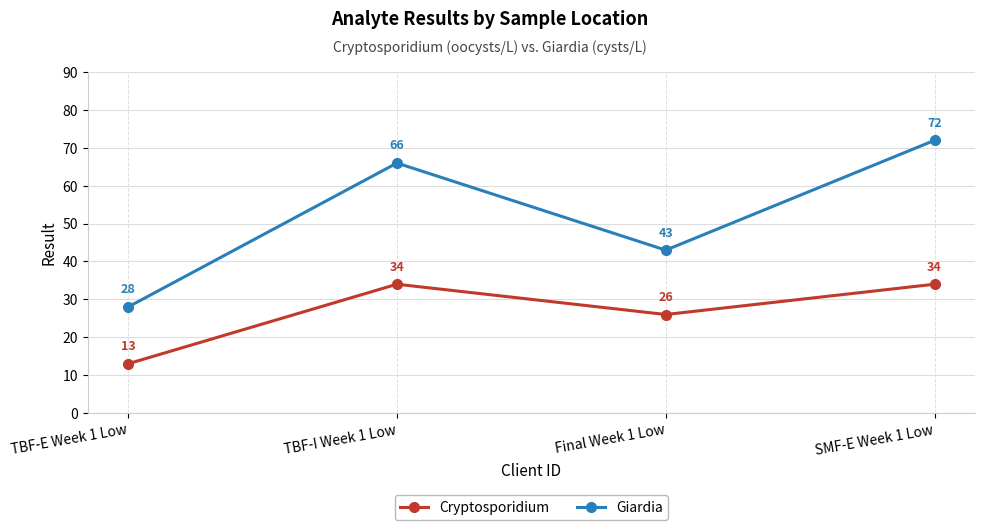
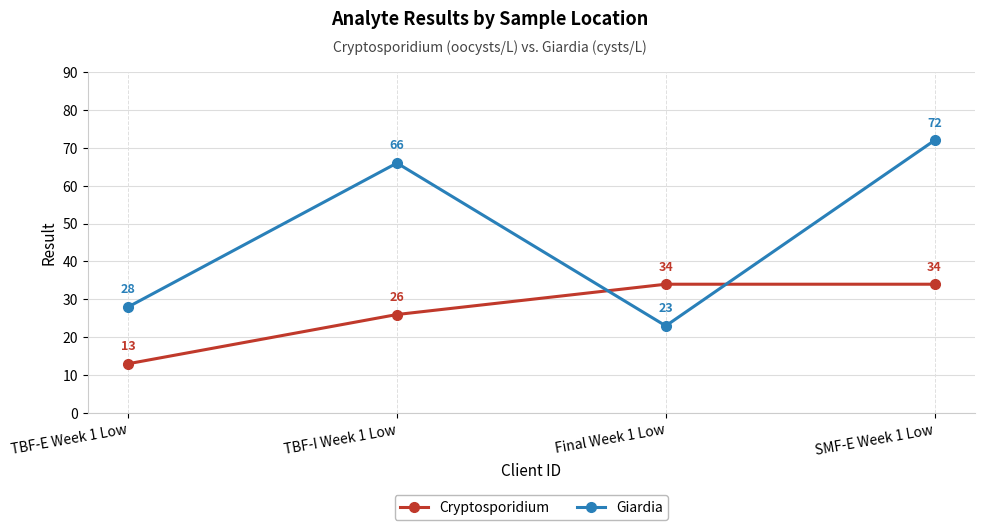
Cryptosporidium, TBF-I Week 1 Low: 34 -> 26
Cryptosporidium, Final Week 1 Low: 26 -> 34
Giardia, Final Week 1 Low: 43 -> 23
